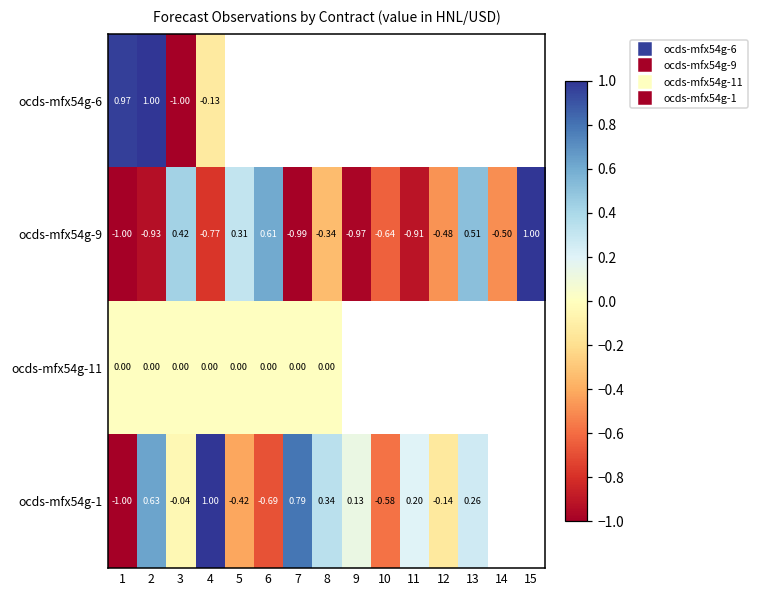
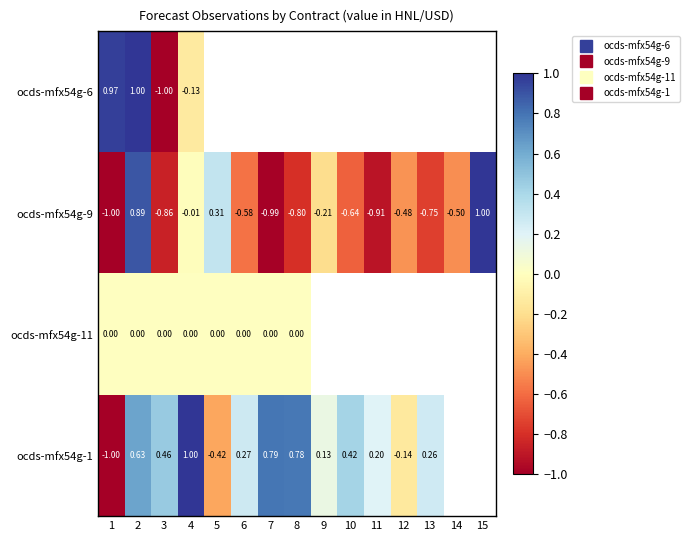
ocds-mfx54g-9, 2: -0.93 -> 0.89
ocds-mfx54g-9, 3: 0.42 -> -0.86
ocds-mfx54g-9, 4: -0.77 -> -0.01
ocds-mfx54g-9, 6: 0.61 -> -0.58
ocds-mfx54g-9, 8: -0.34 -> -0.80
ocds-mfx54g-9, 9: -0.97 -> -0.21
ocds-mfx54g-9, 13: 0.51 -> -0.75
ocds-mfx54g-1, 3: -0.04 -> 0.46
ocds-mfx54g-1, 6: -0.69 -> 0.27
ocds-mfx54g-1, 8: 0.34 -> 0.78
ocds-mfx54g-1, 10: -0.58 -> 0.42
